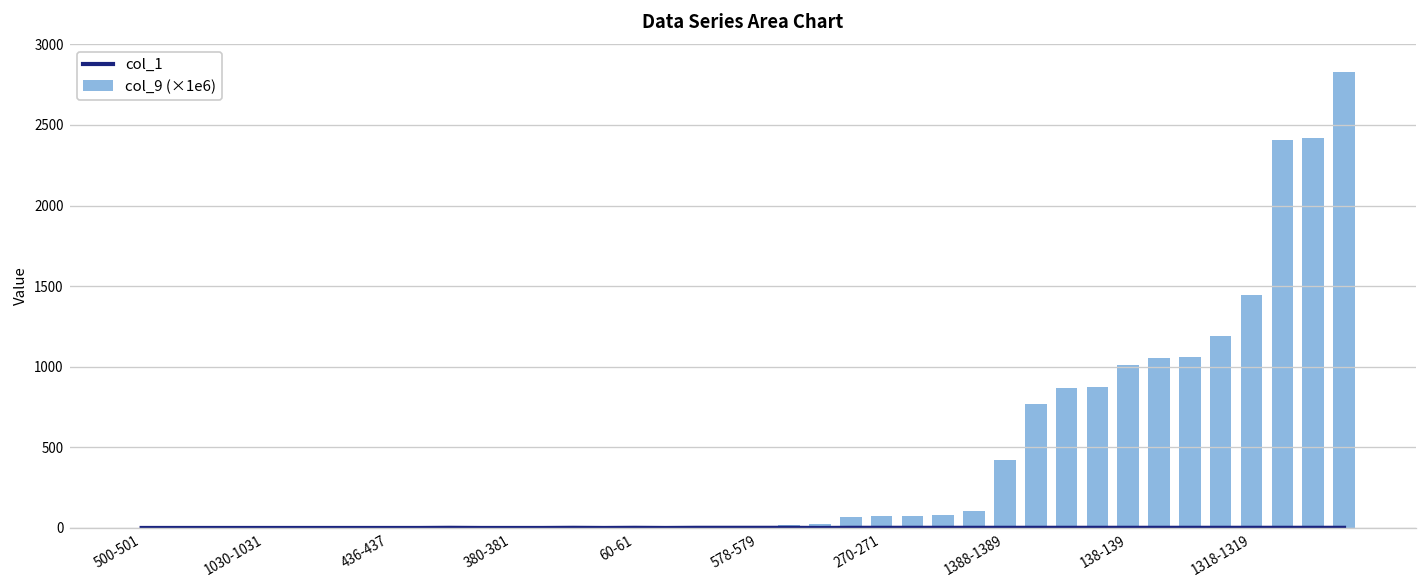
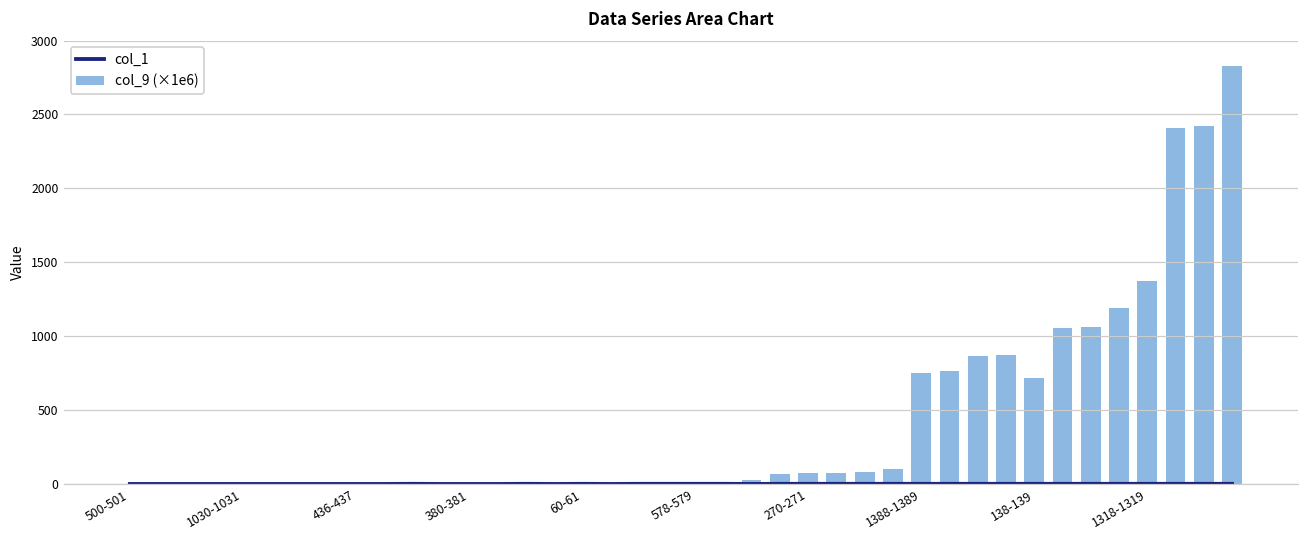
col_9 (×1e6), 1388-1389: 420 -> 750
col_9 (×1e6), 138-139: 1010 -> 720
col_9 (×1e6), 1318-1319: 1450 -> 1370
